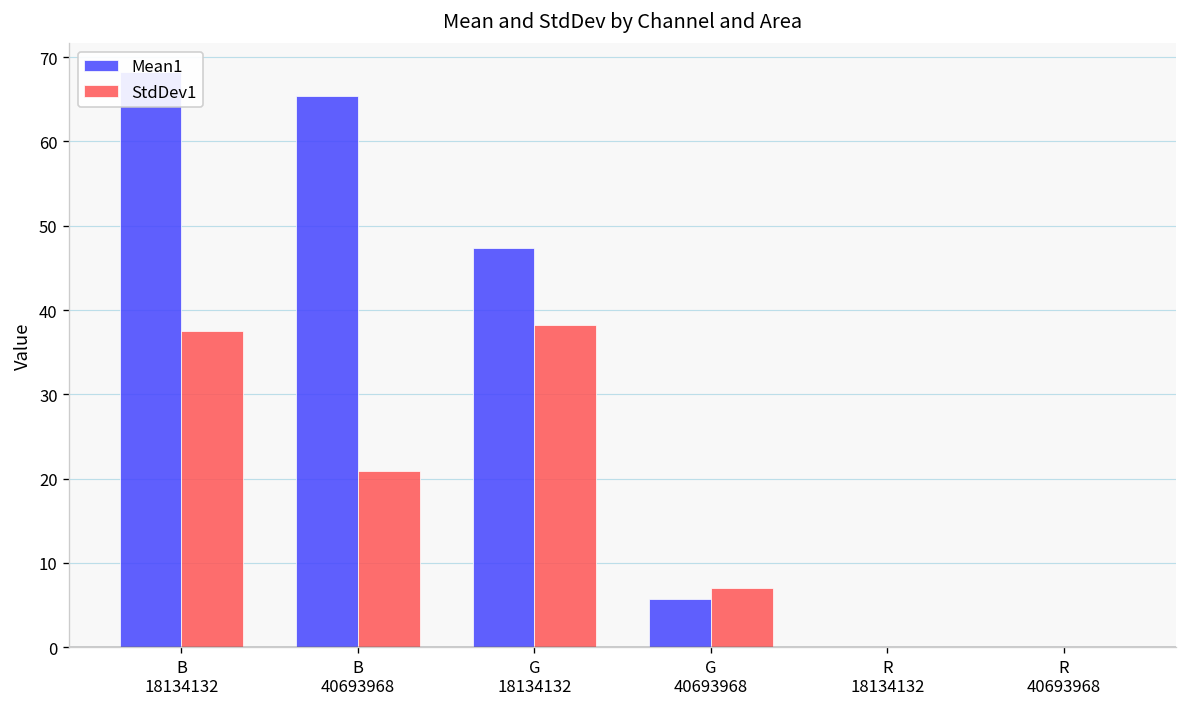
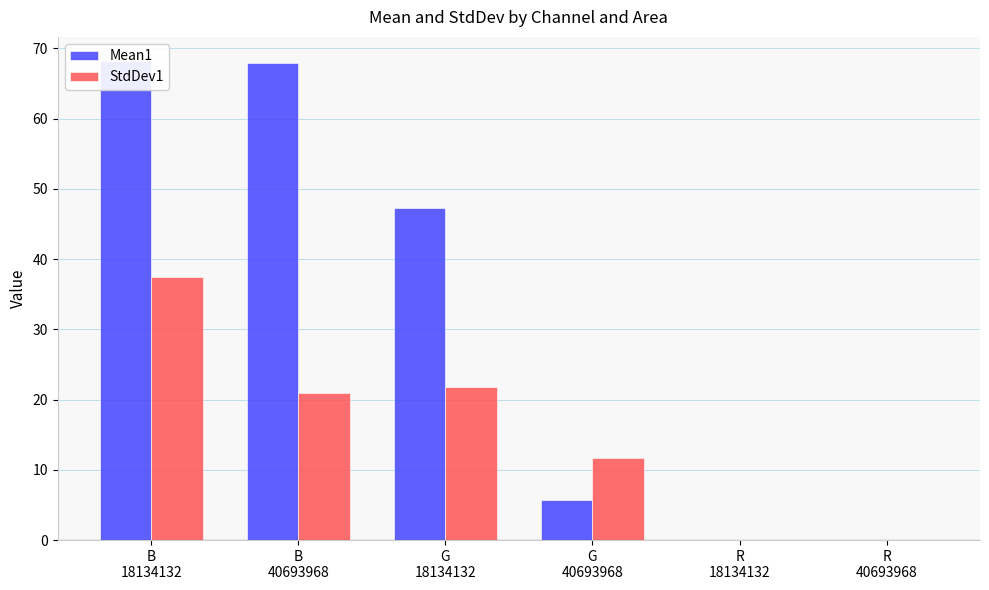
Mean1, B 40693968: 65 -> 68
StdDev1, G 18134132: 38 -> 22
StdDev1, G 40693968: 7 -> 12
